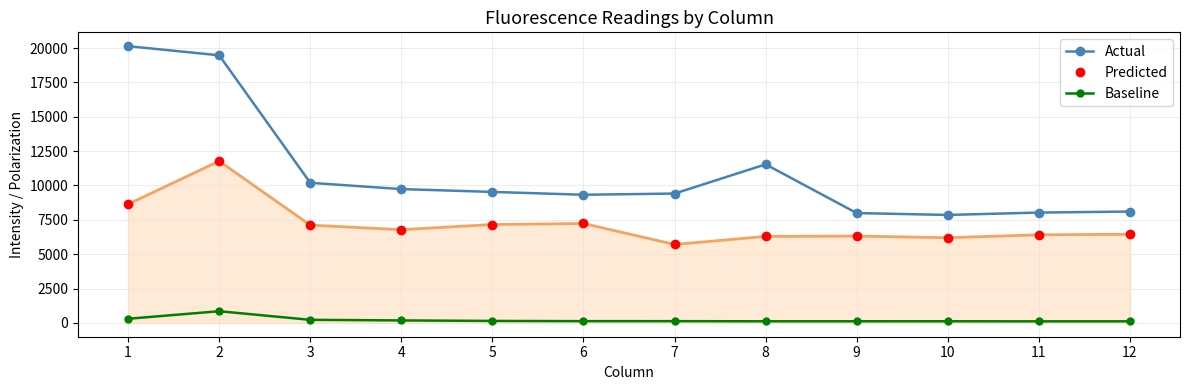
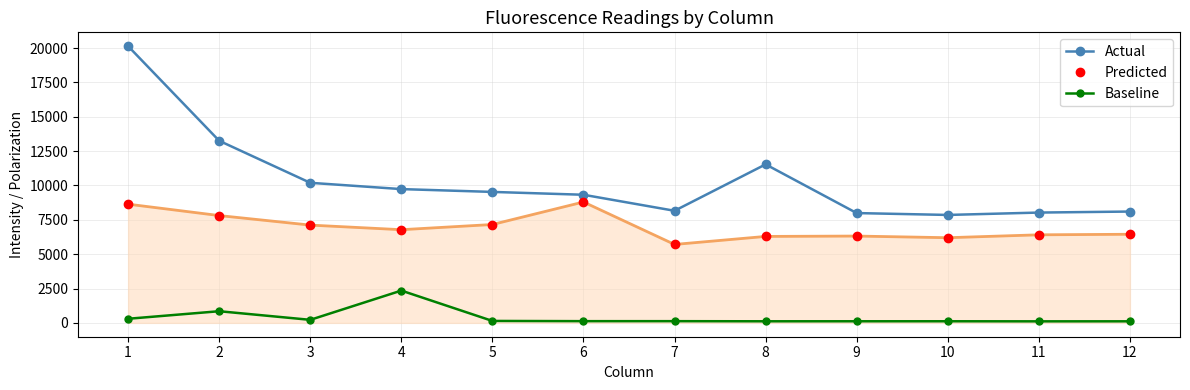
Actual, 2: 19500 -> 13300
Predicted, 2: 11800 -> 7800
Baseline, 4: 200 -> 2400
Predicted, 6: 7200 -> 8800
Actual, 7: 9400 -> 8200
